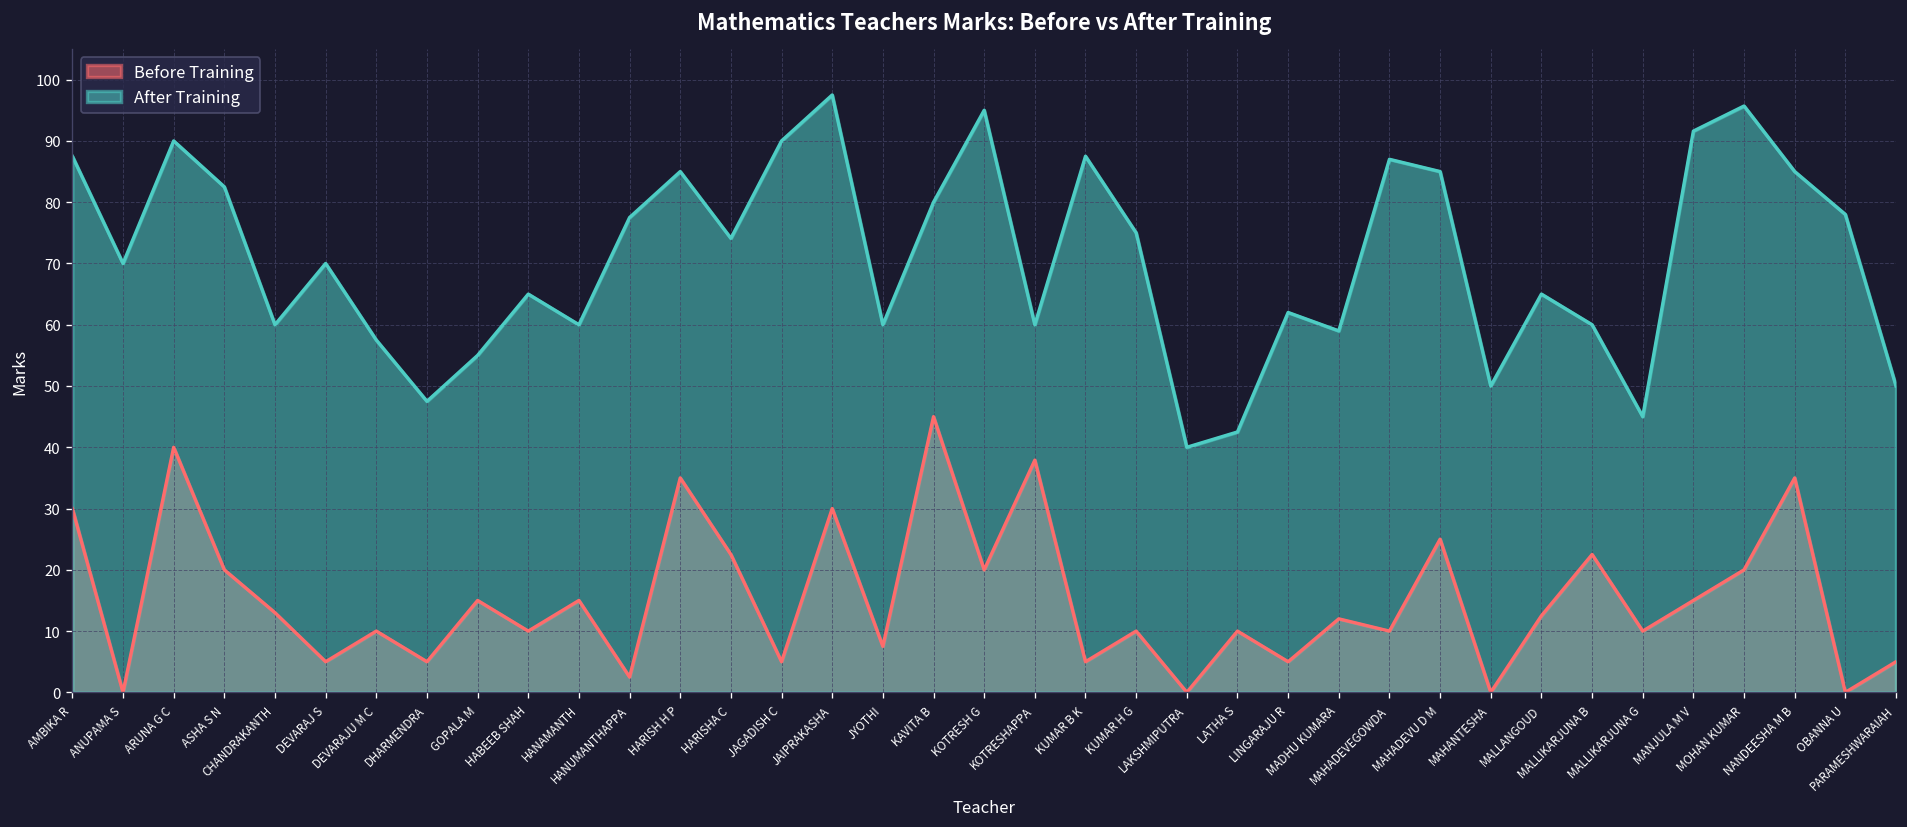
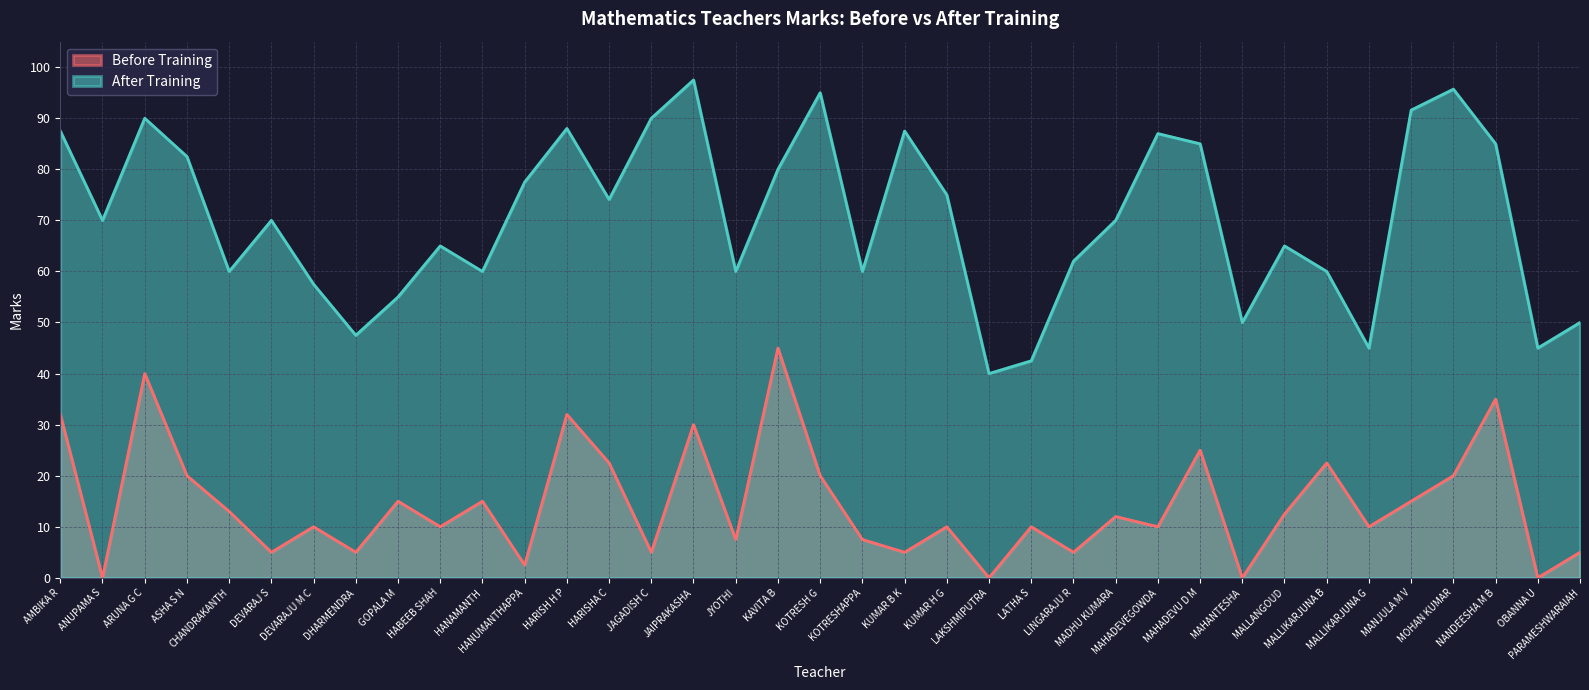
Before Training, AMBIKA R: 30 -> 32
Before Training, HARISH H P: 35 -> 32
After Training, HARISH H P: 85 -> 88
Before Training, KOTRESHAPPA: 38 -> 8
After Training, MADHU KUMARA: 59 -> 70
After Training, OBANNA U: 78 -> 45
